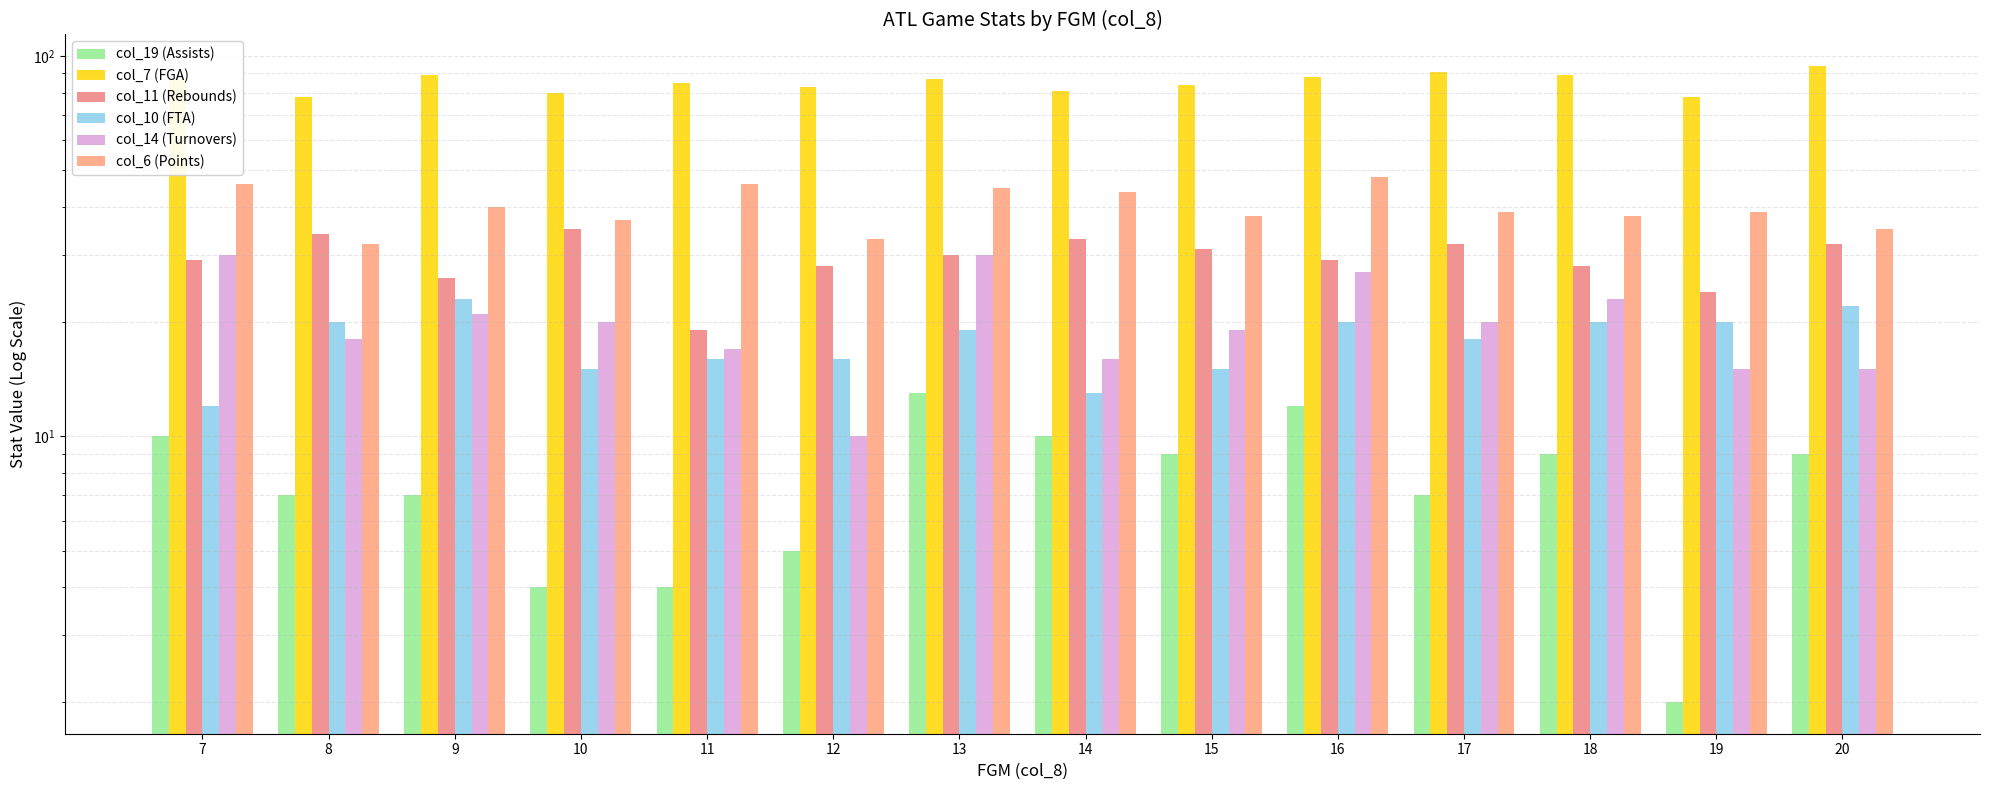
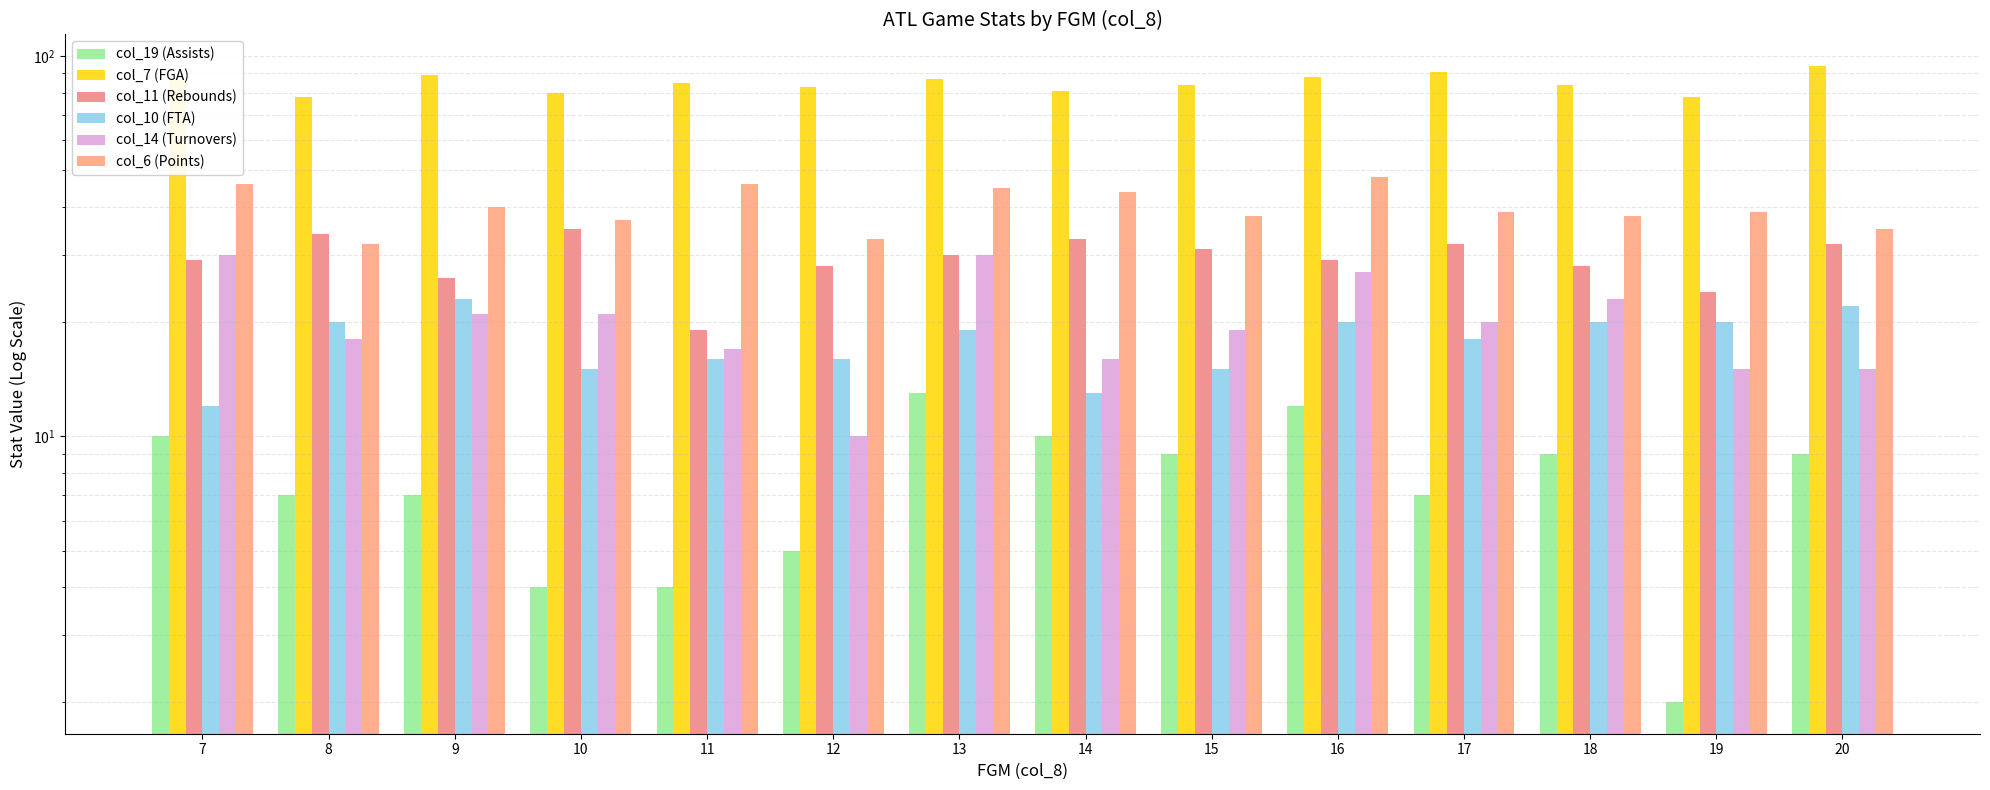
col_14 (Turnovers), 10: 20 -> 21
col_7 (FGA), 18: 89 -> 84
